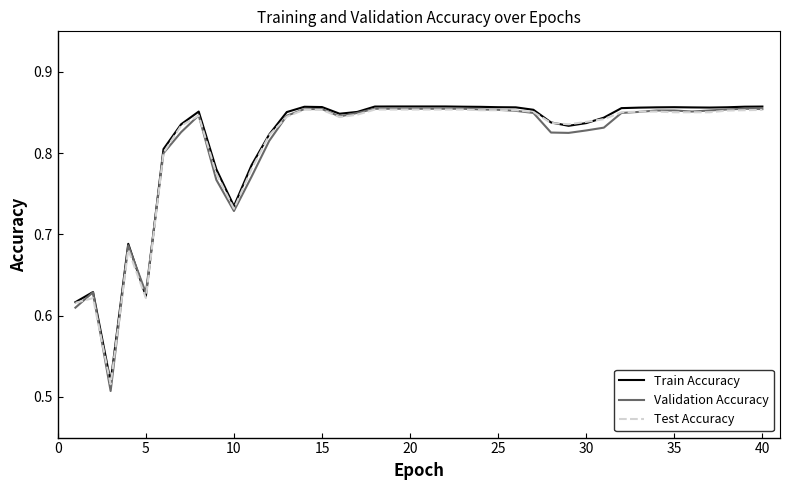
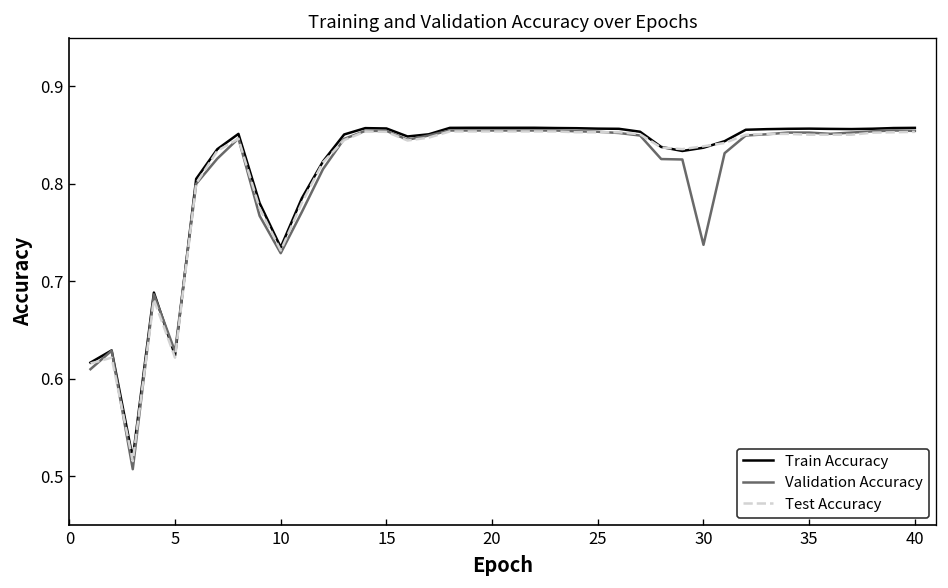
Validation Accuracy, 30: 0.83 -> 0.74
